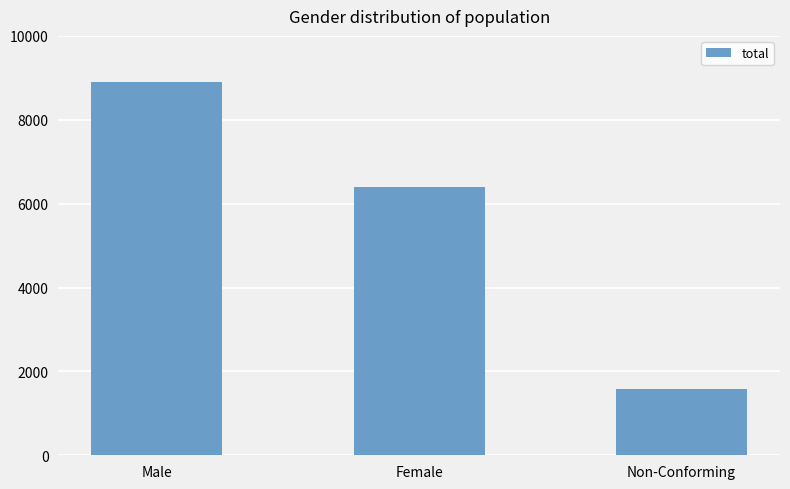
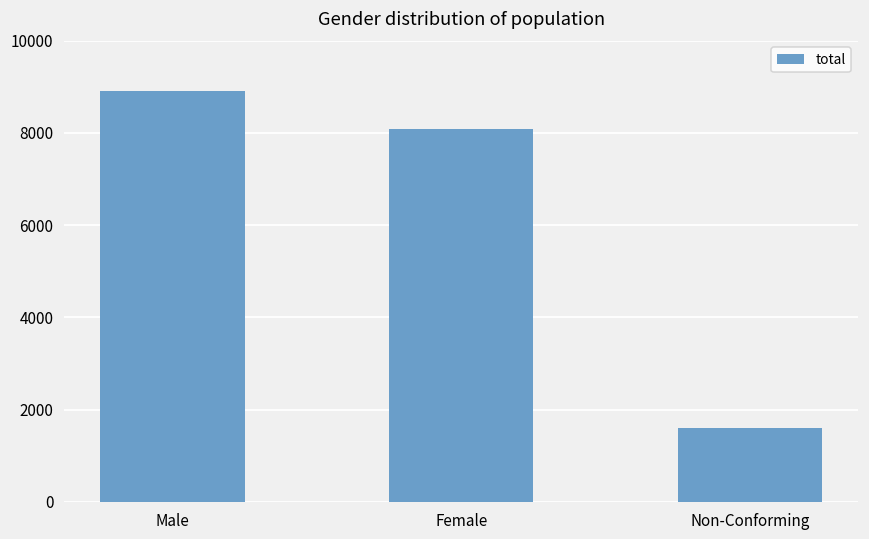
Female: 6400 -> 8100
